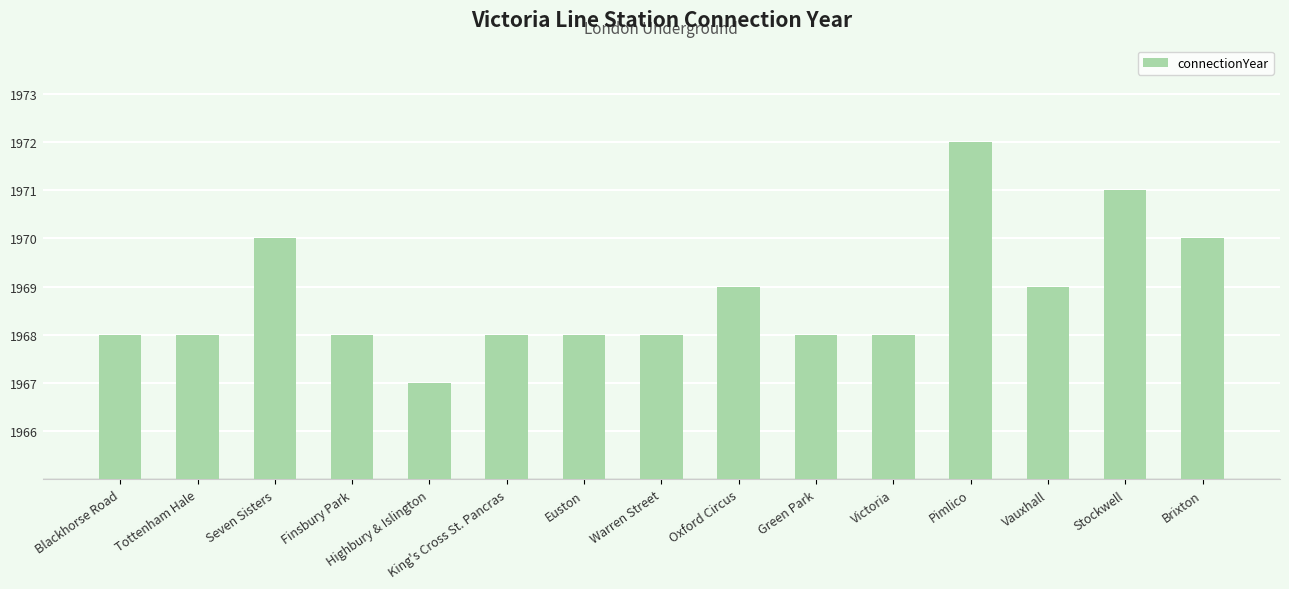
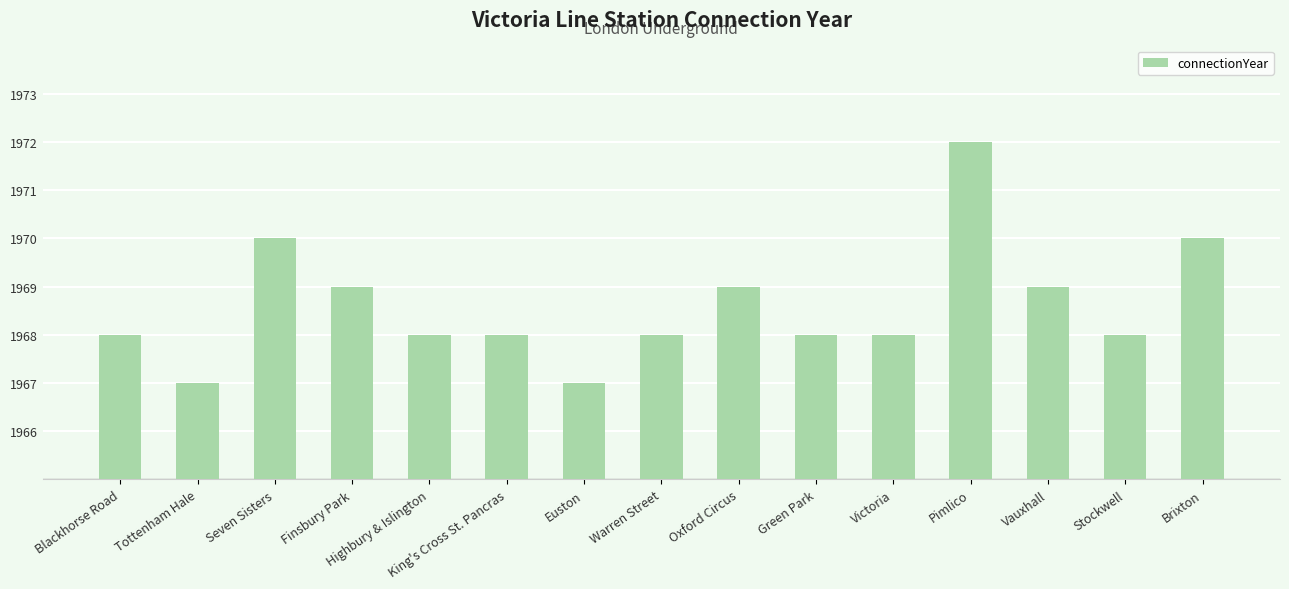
Tottenham Hale: 1968 -> 1967
Finsbury Park: 1968 -> 1969
Highbury & Islington: 1967 -> 1968
Euston: 1968 -> 1967
Stockwell: 1971 -> 1968
